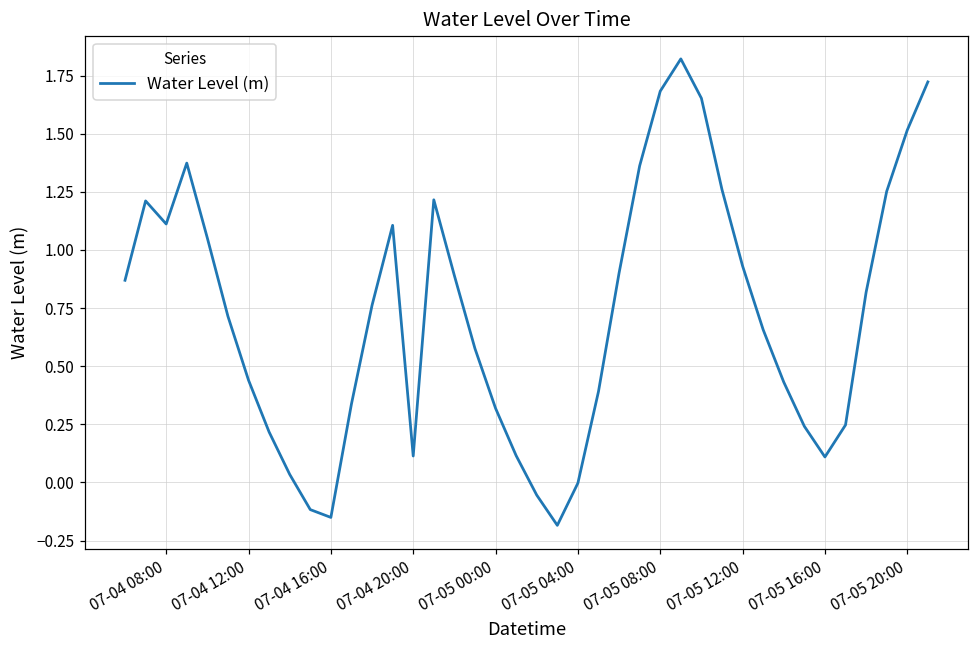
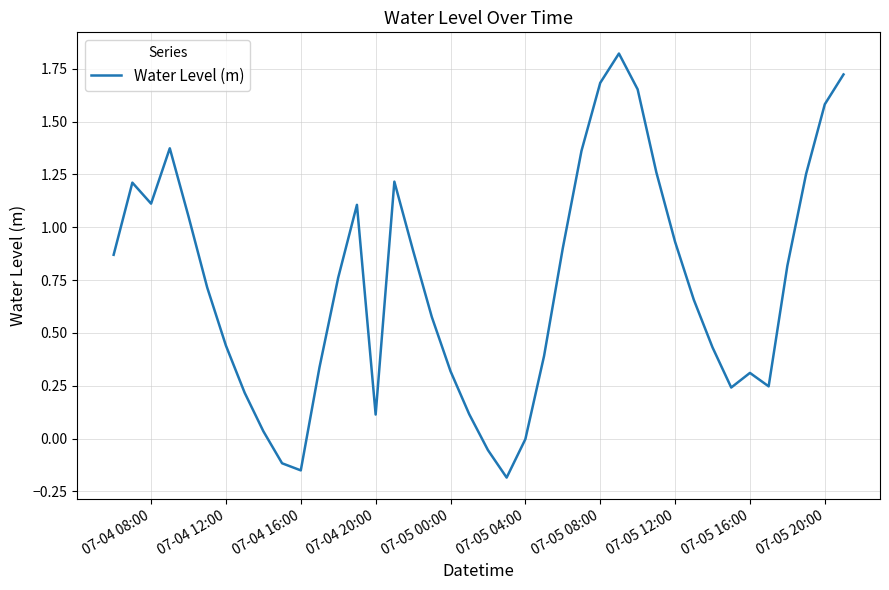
07-05 16:00: 0.11 -> 0.31
07-05 20:00: 1.52 -> 1.58
